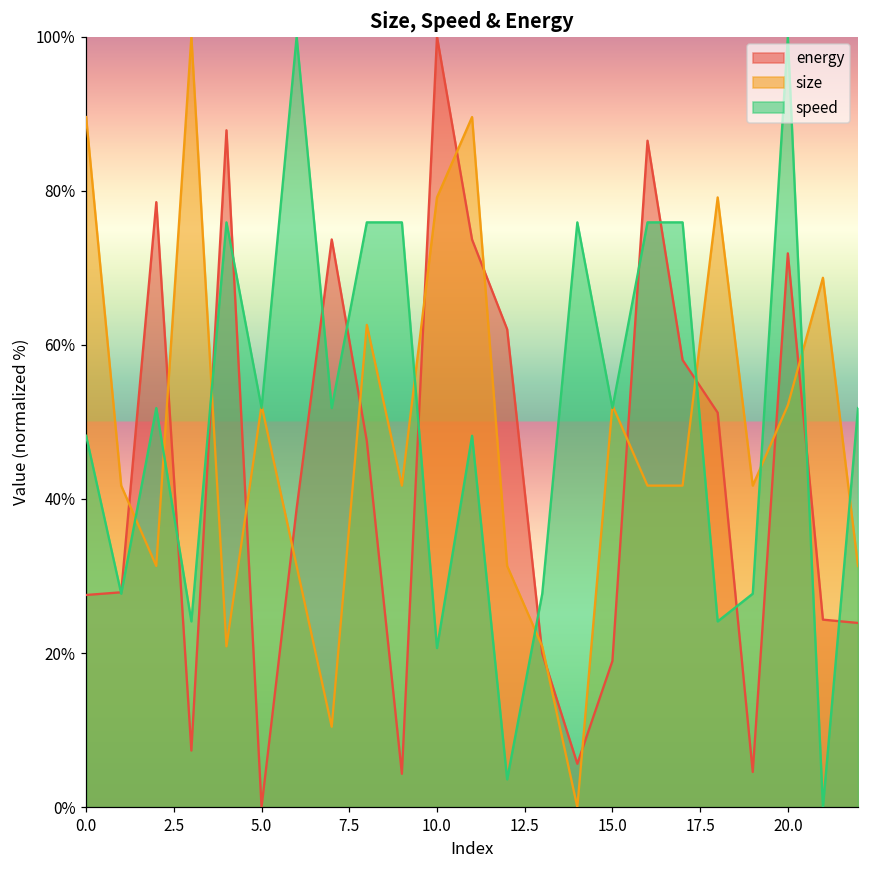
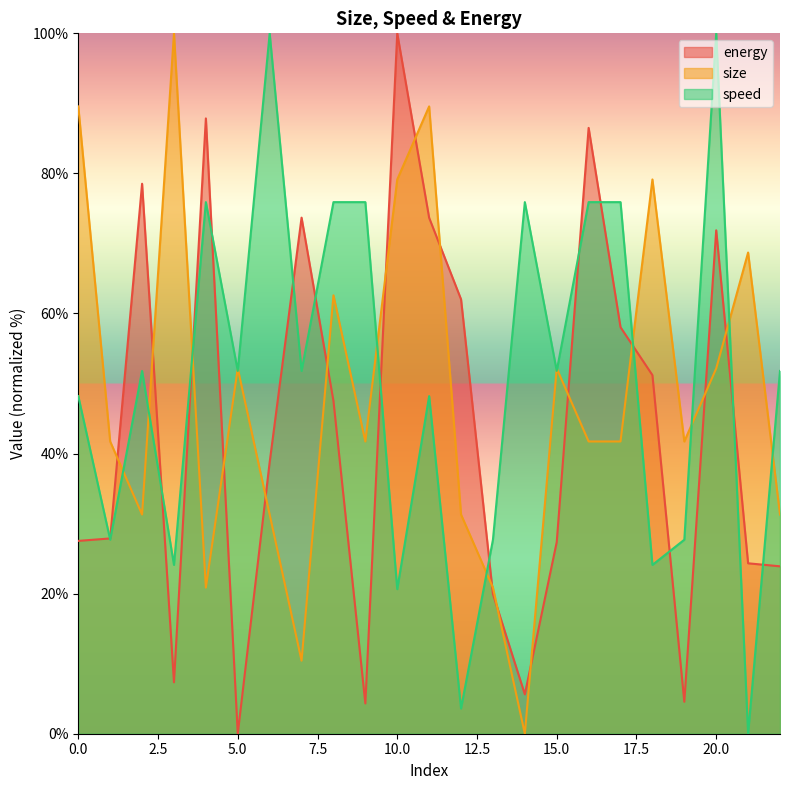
energy, 15.0: 19% -> 27%
